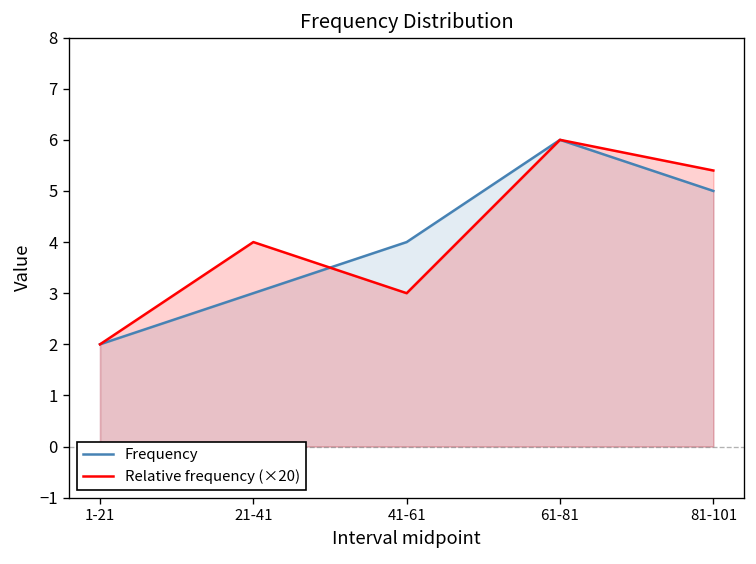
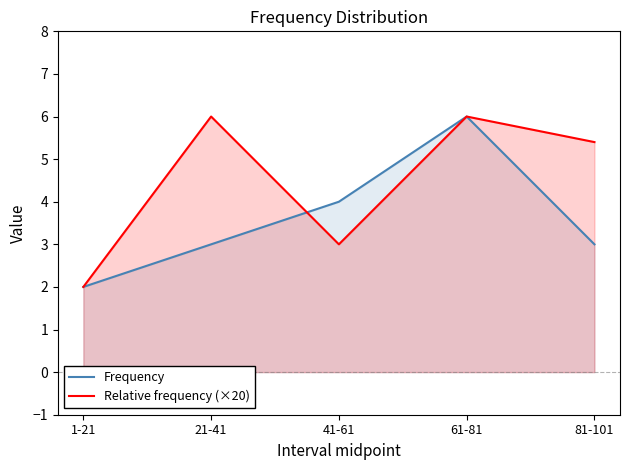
Relative frequency (×20), 21-41: 4.0 -> 6.0
Frequency, 81-101: 5 -> 3
